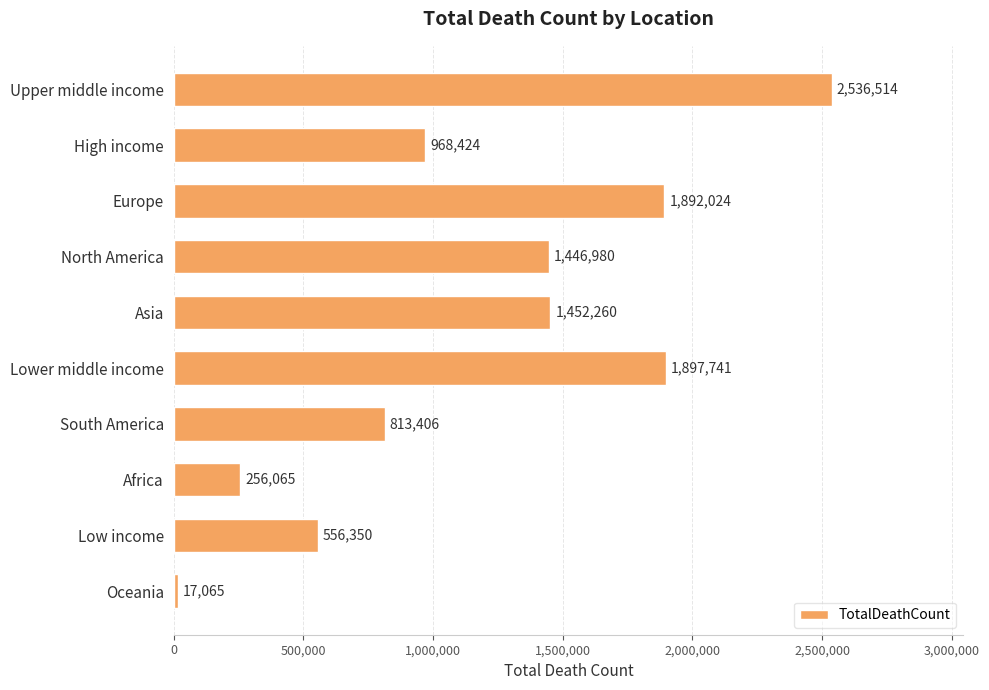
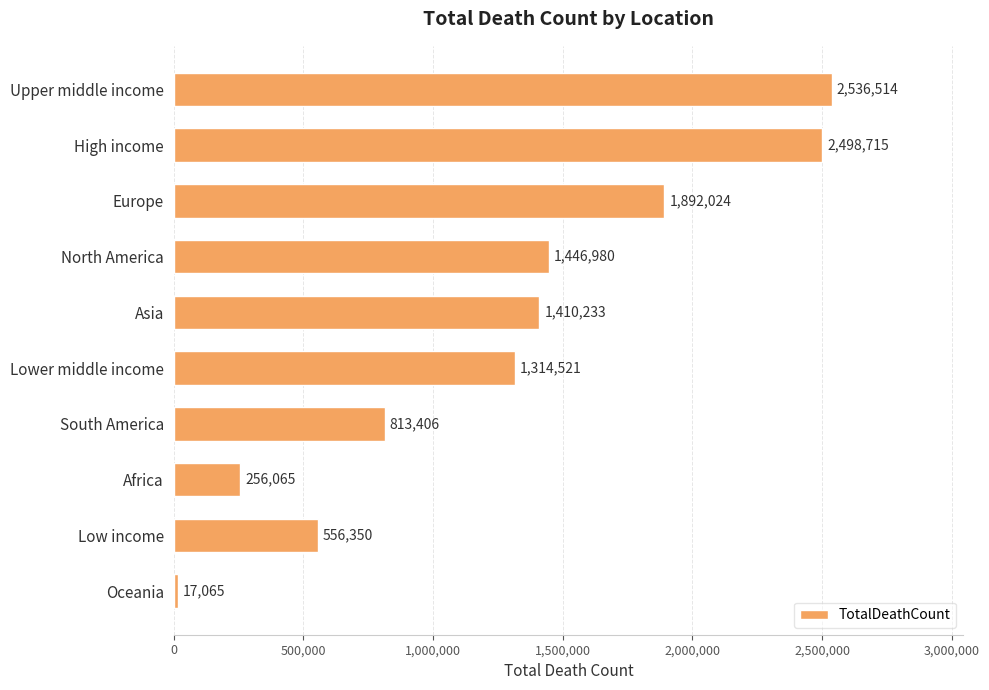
High income: 968,424 -> 2,498,715
Asia: 1,452,260 -> 1,410,233
Lower middle income: 1,897,741 -> 1,314,521
